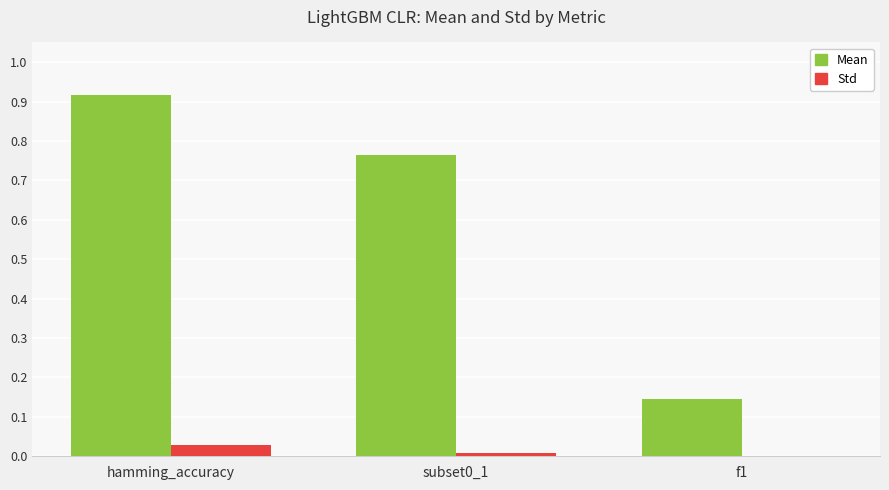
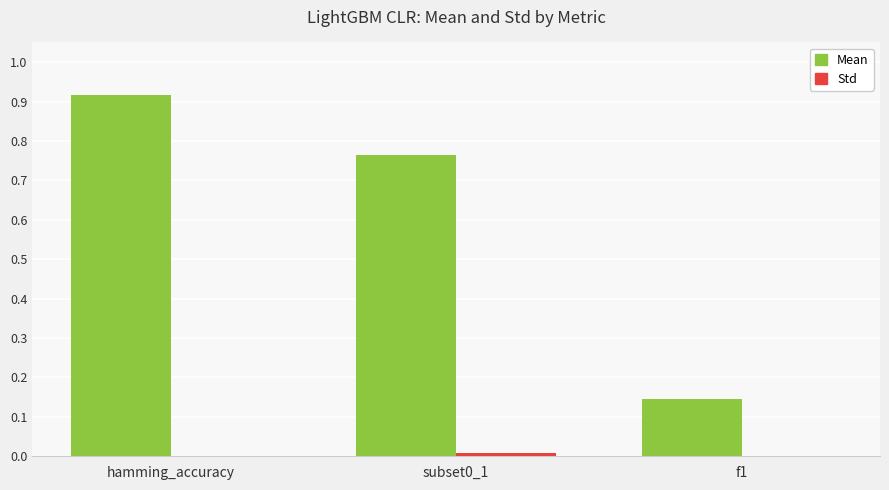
Std, hamming_accuracy: 0.03 -> 0.00
